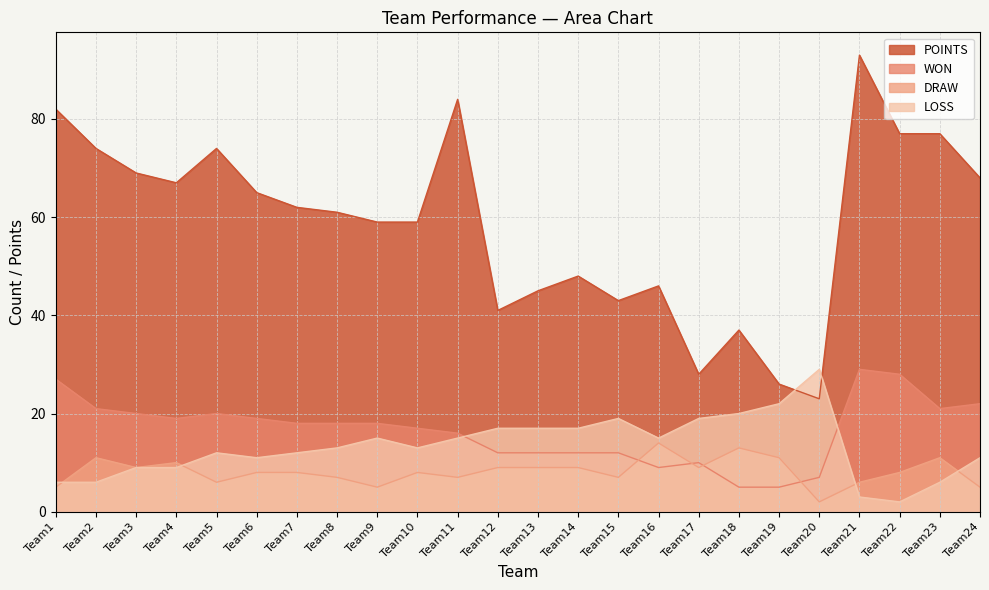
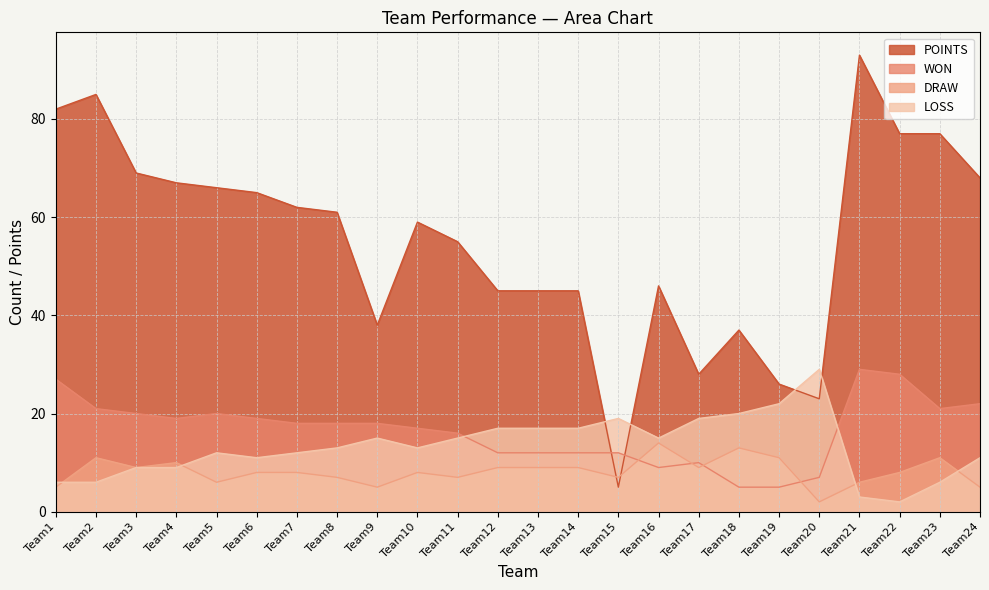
POINTS, Team2: 74 -> 85
POINTS, Team5: 74 -> 66
POINTS, Team9: 59 -> 38
POINTS, Team11: 84 -> 55
POINTS, Team12: 41 -> 45
POINTS, Team14: 48 -> 45
POINTS, Team15: 43 -> 5
